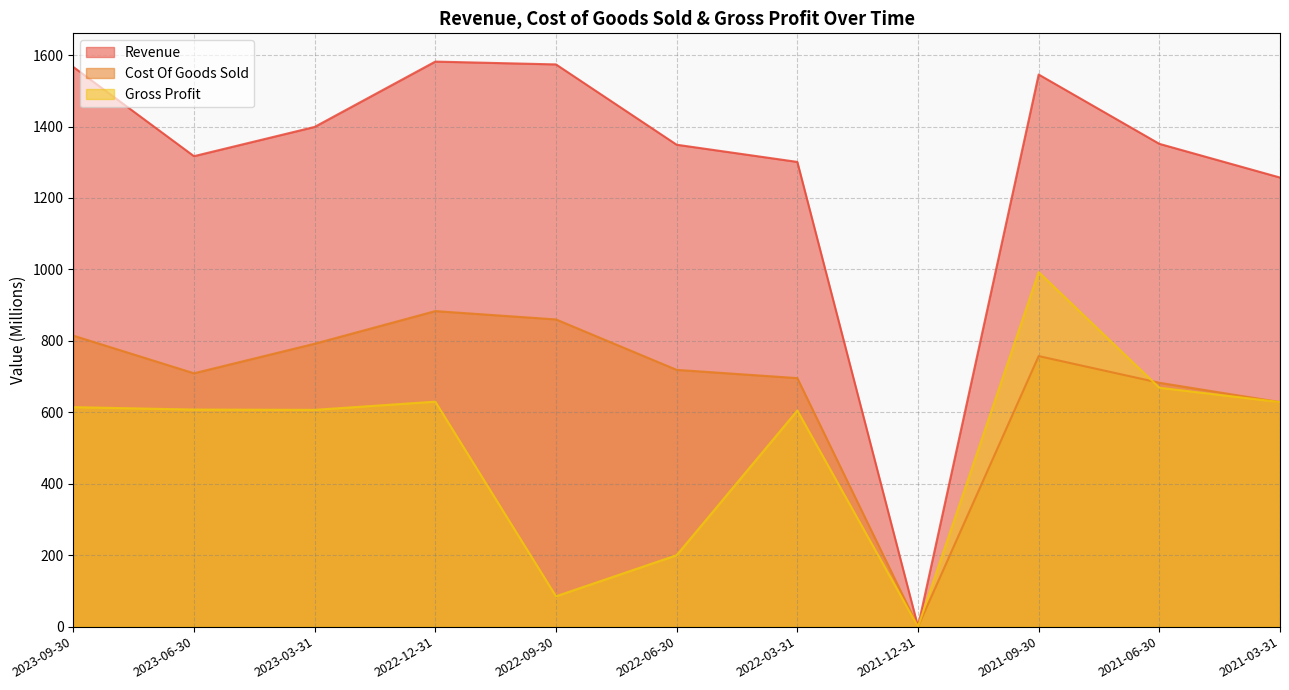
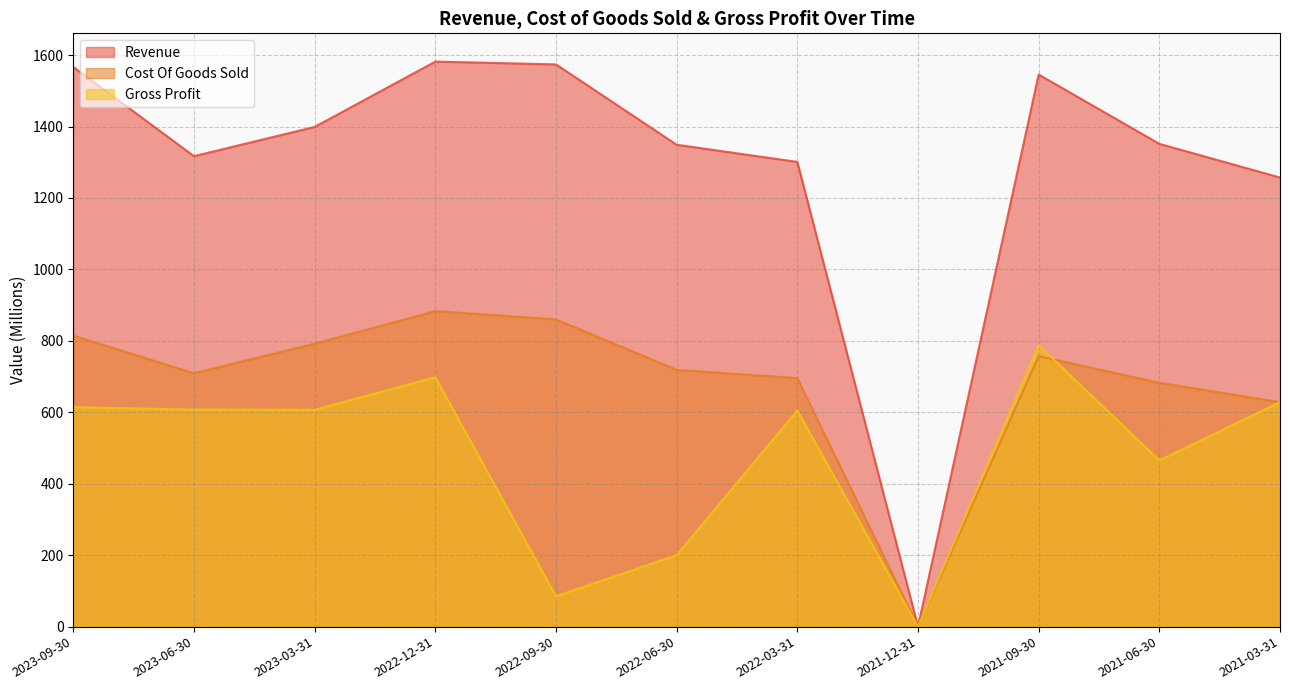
Gross Profit, 2022-12-31: 630 -> 700
Gross Profit, 2021-09-30: 990 -> 790
Gross Profit, 2021-06-30: 670 -> 470
